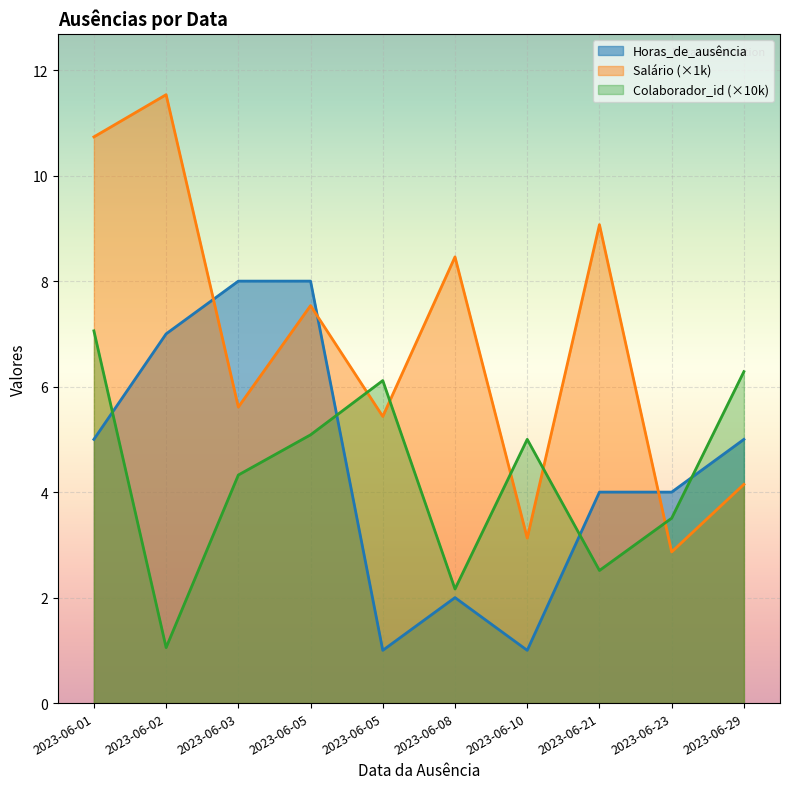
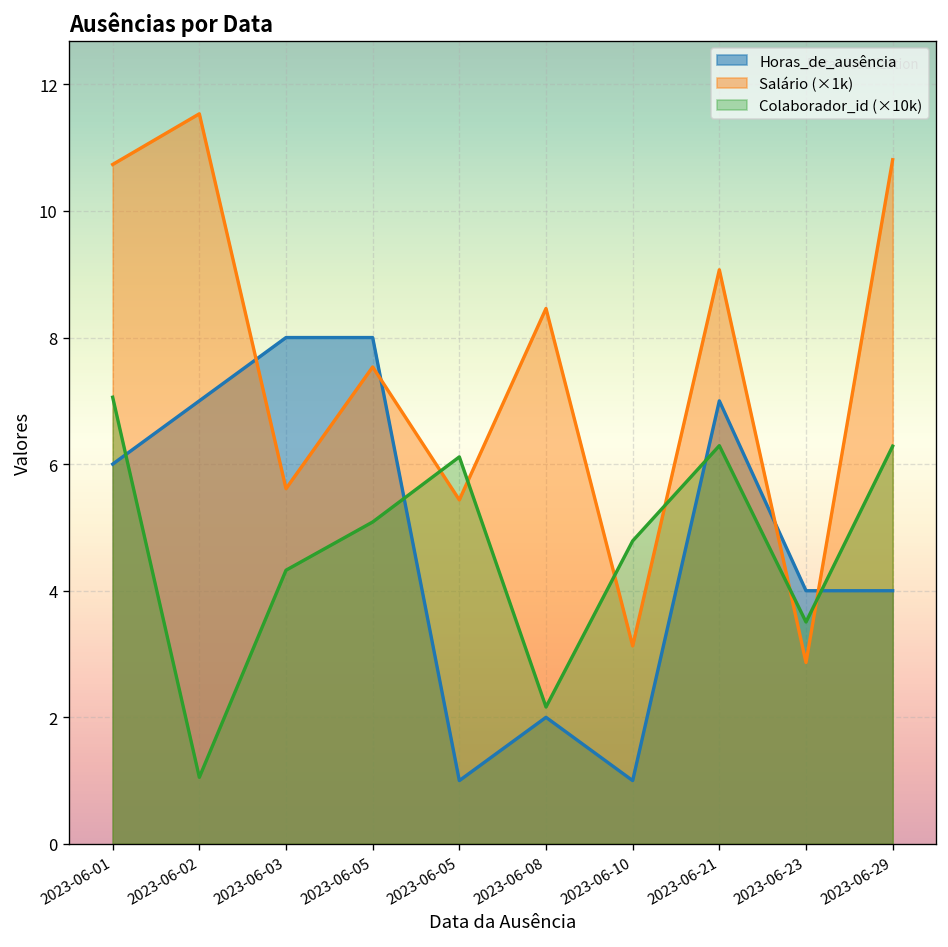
Horas_de_ausência, 2023-06-01: 5 -> 6
Colaborador_id (×10k), 2023-06-10: 5.0 -> 4.8
Horas_de_ausência, 2023-06-21: 4 -> 7
Colaborador_id (×10k), 2023-06-21: 2.5 -> 6.3
Horas_de_ausência, 2023-06-29: 5 -> 4
Salário (×1k), 2023-06-29: 4.1 -> 10.8
